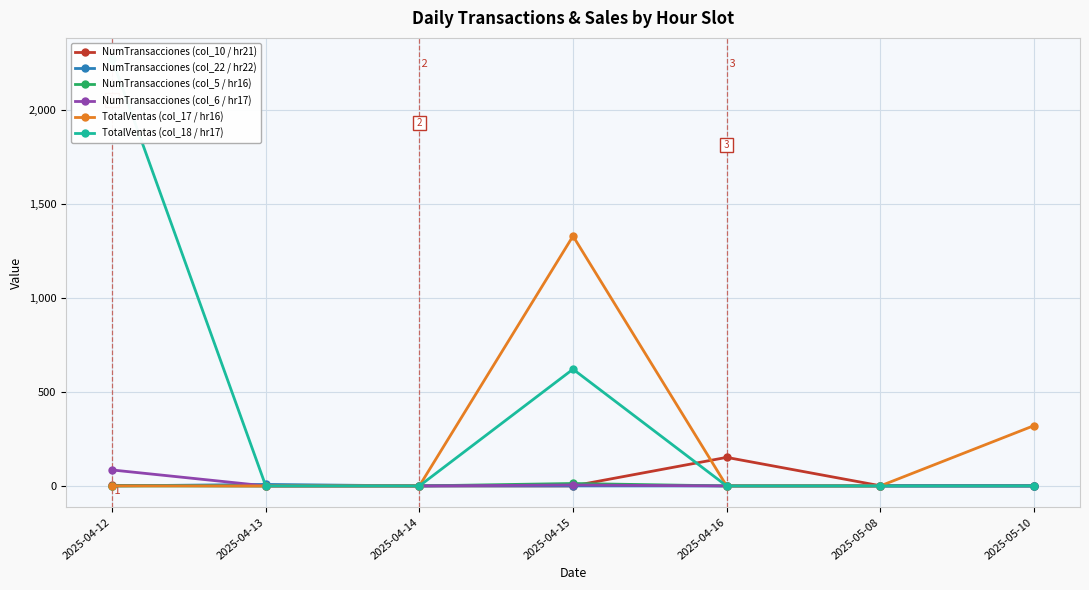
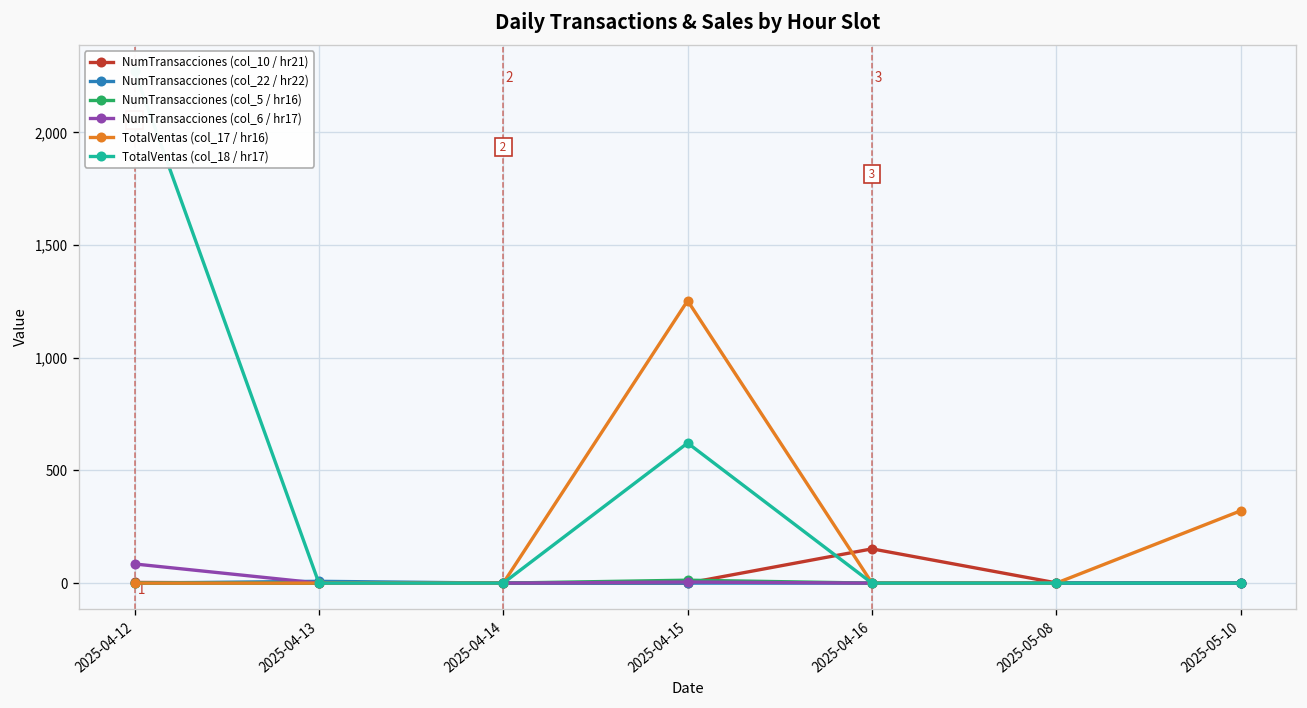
TotalVentas (col_17 / hr16), 2025-04-15: 1,330 -> 1,250
